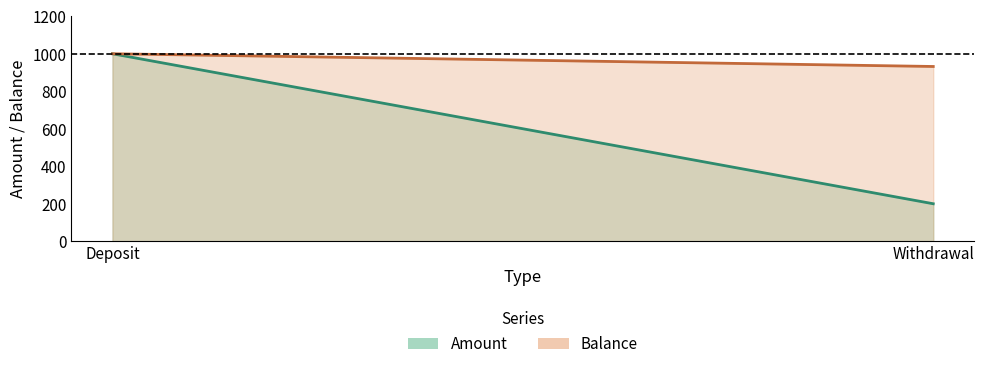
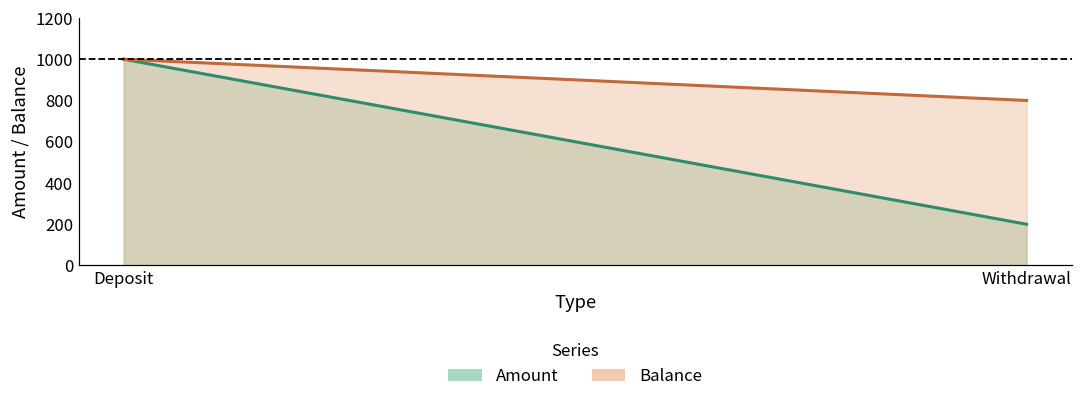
Balance, Withdrawal: 930 -> 800
